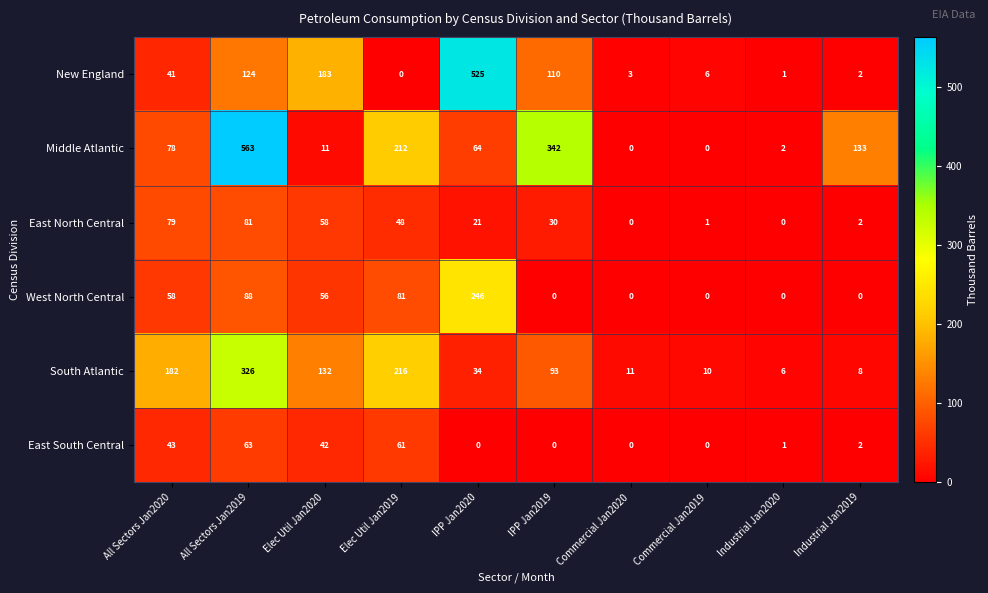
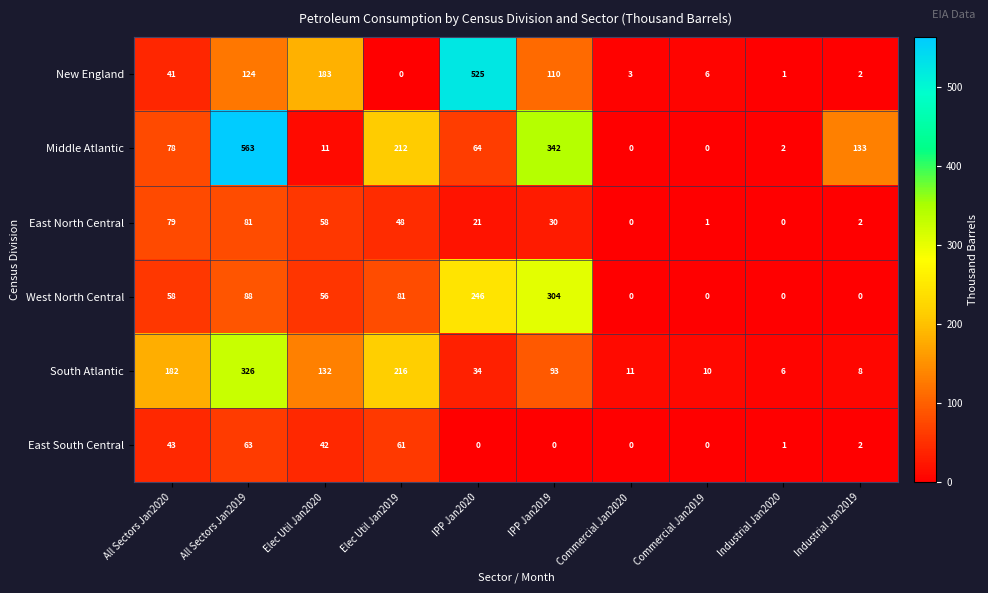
West North Central, IPP Jan2019: 0 -> 304
